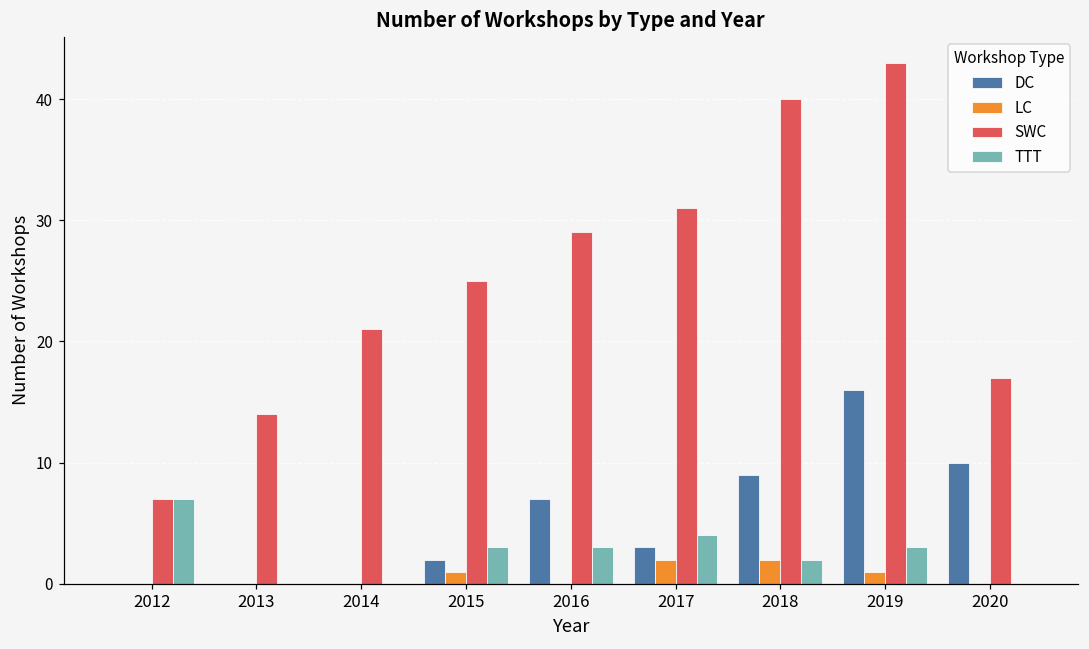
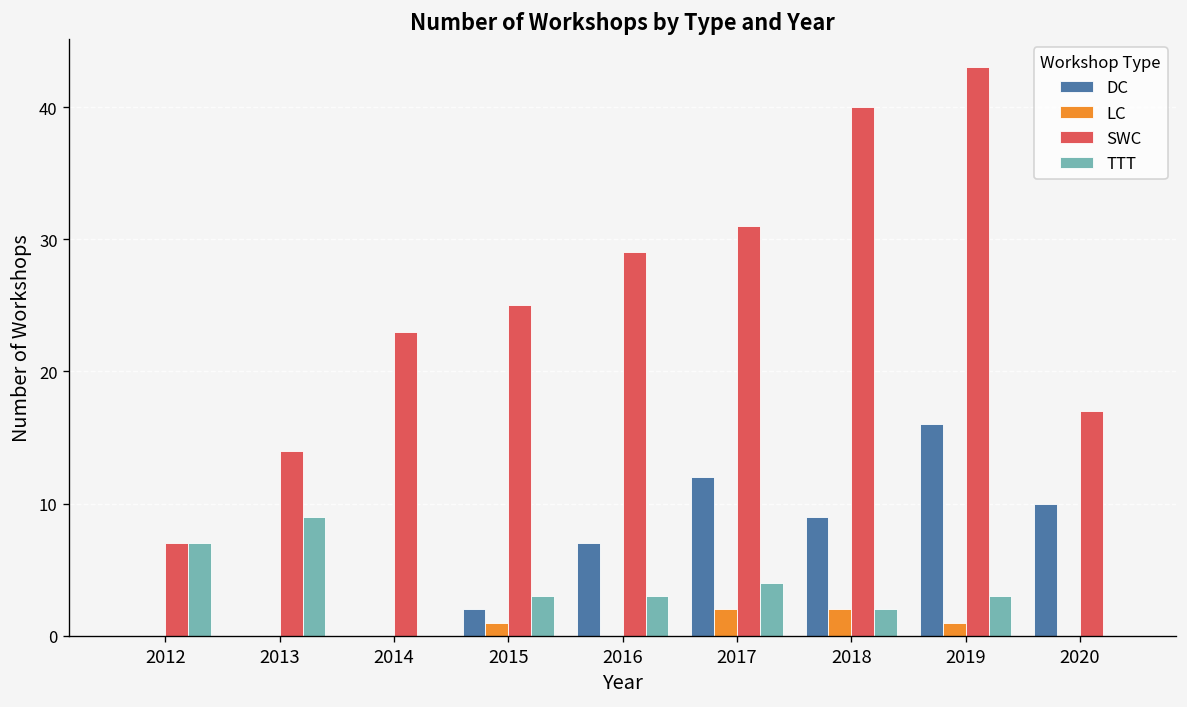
TTT, 2013: 0 -> 9
SWC, 2014: 21 -> 23
DC, 2017: 3 -> 12
